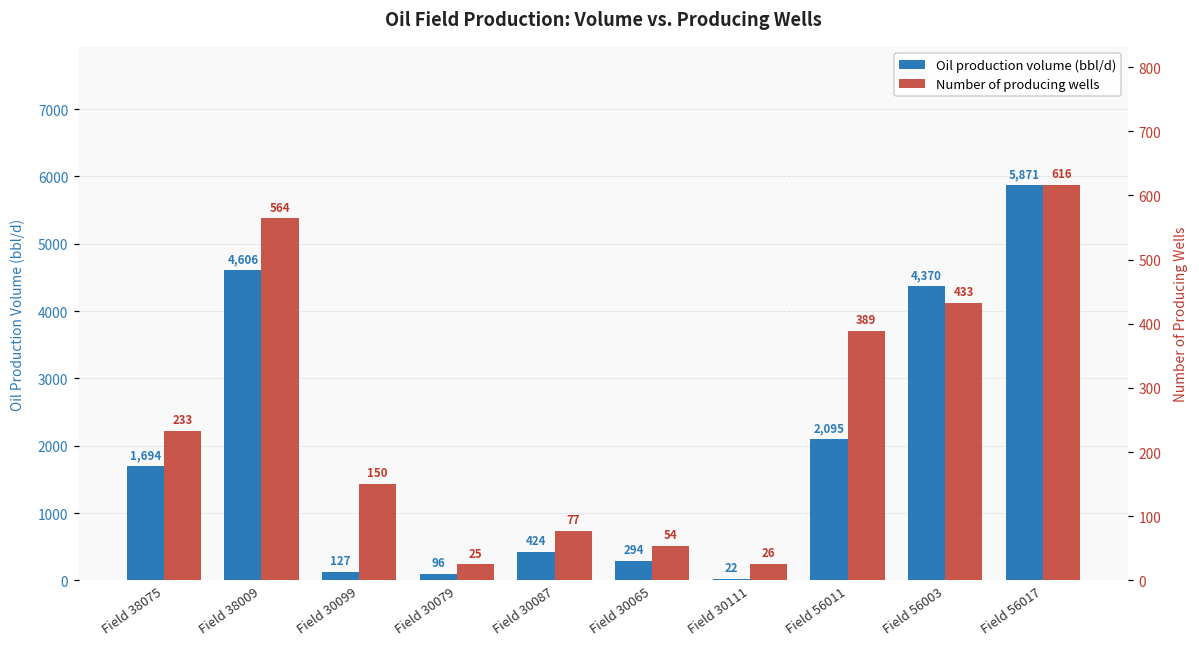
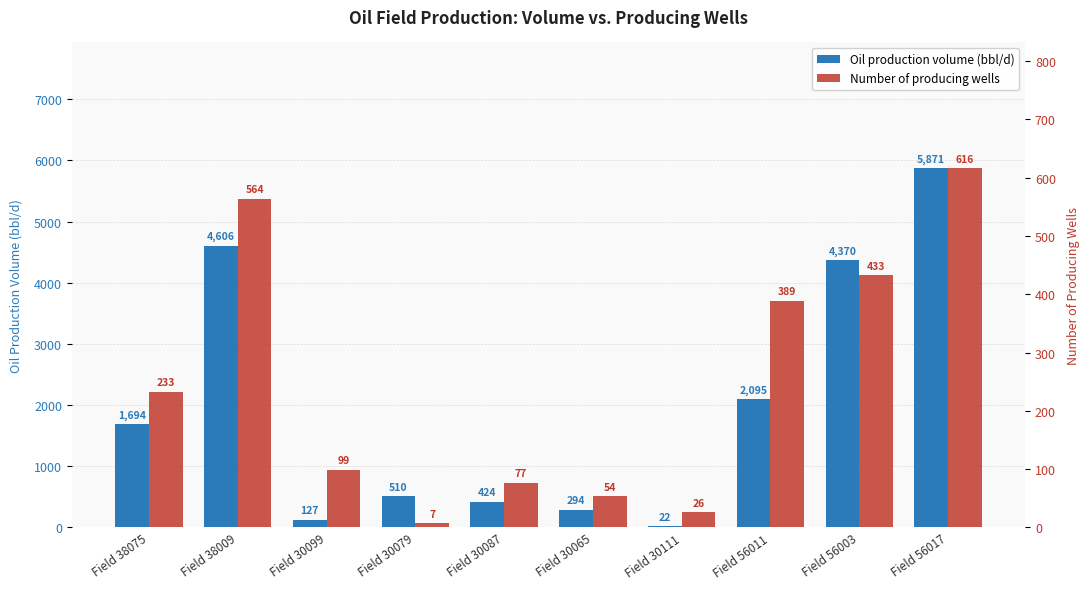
Oil production volume (bbl/d), Field 30079: 96 -> 510
Number of producing wells, Field 30099: 150 -> 99
Number of producing wells, Field 30079: 25 -> 7
